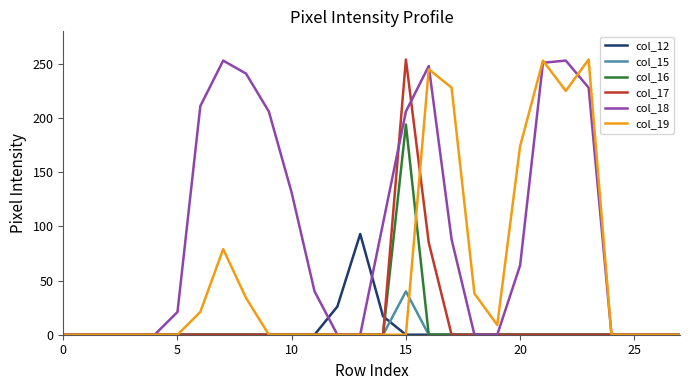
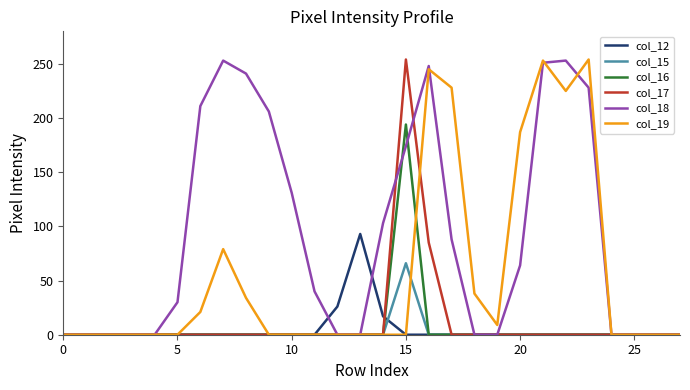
col_18, 5: 21 -> 30
col_15, 15: 40 -> 66
col_18, 15: 206 -> 174
col_19, 20: 174 -> 187
